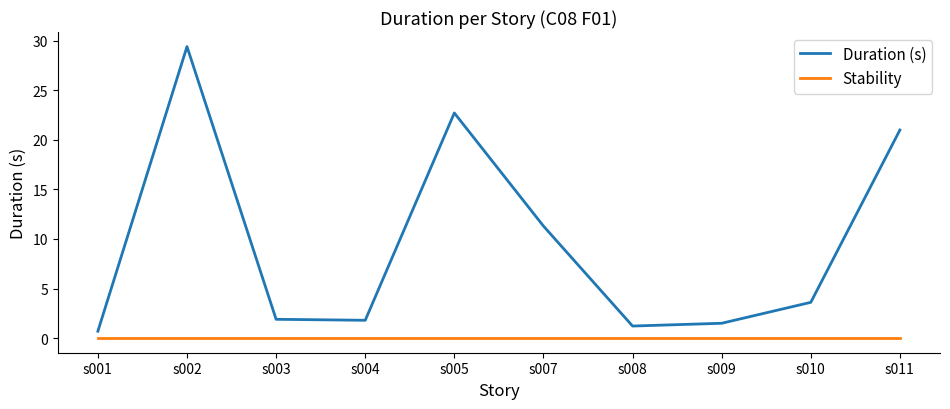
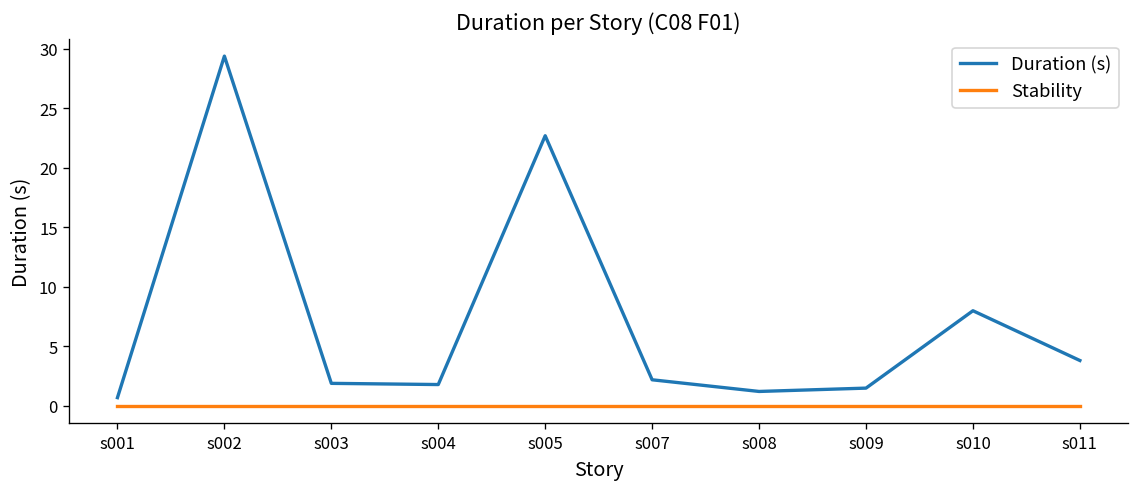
Duration (s), s007: 11 -> 2
Duration (s), s010: 4 -> 8
Duration (s), s011: 21 -> 4
